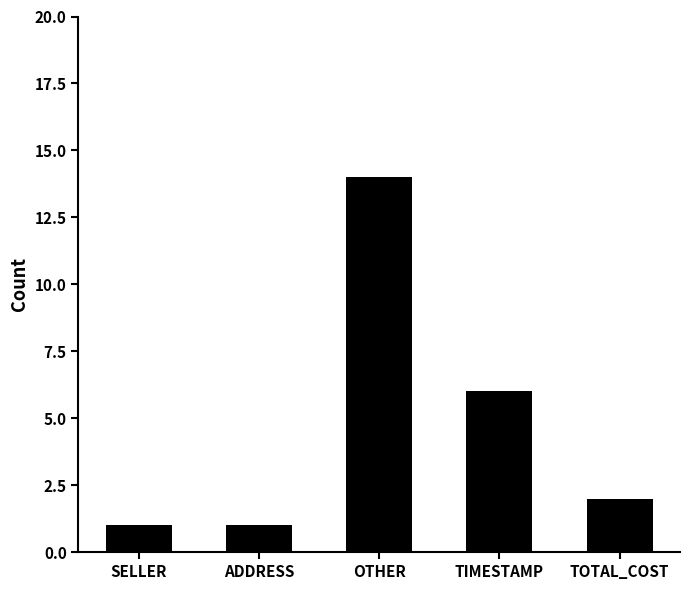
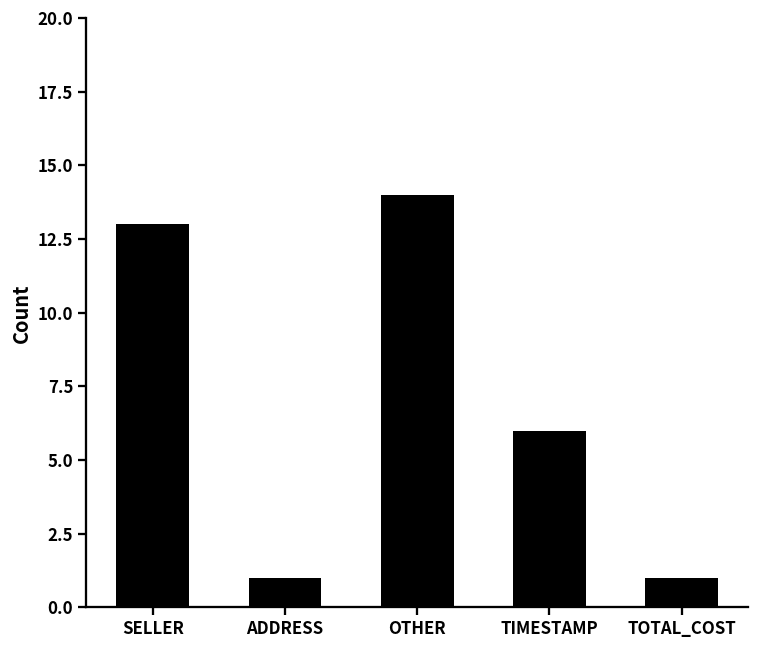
SELLER: 1 -> 13
TOTAL_COST: 2 -> 1
